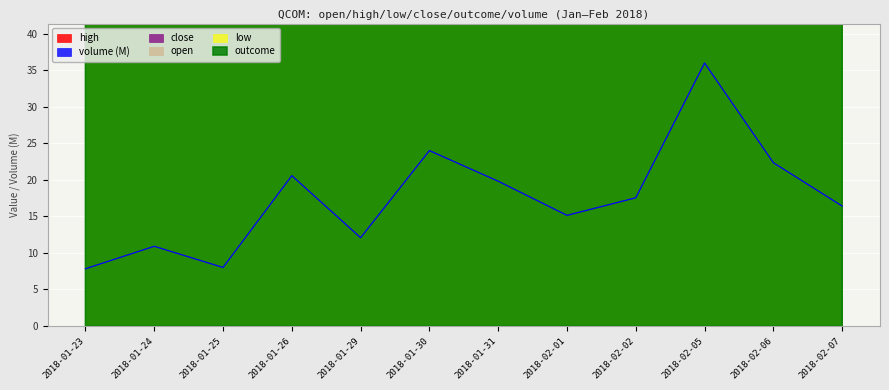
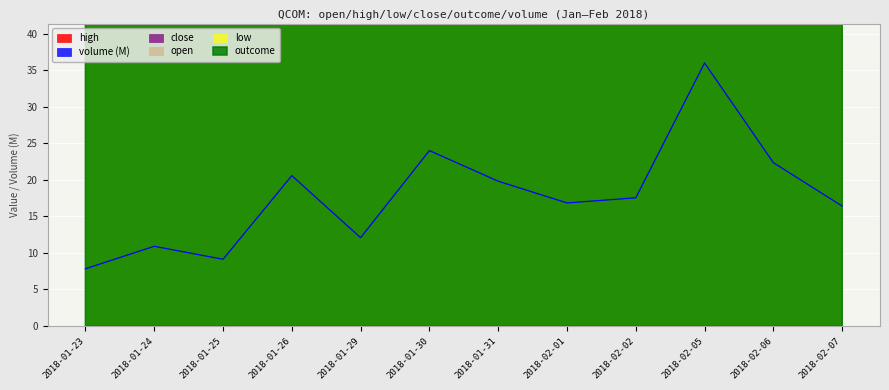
volume (M), 2018-01-25: 8 -> 9
volume (M), 2018-02-01: 15 -> 17
